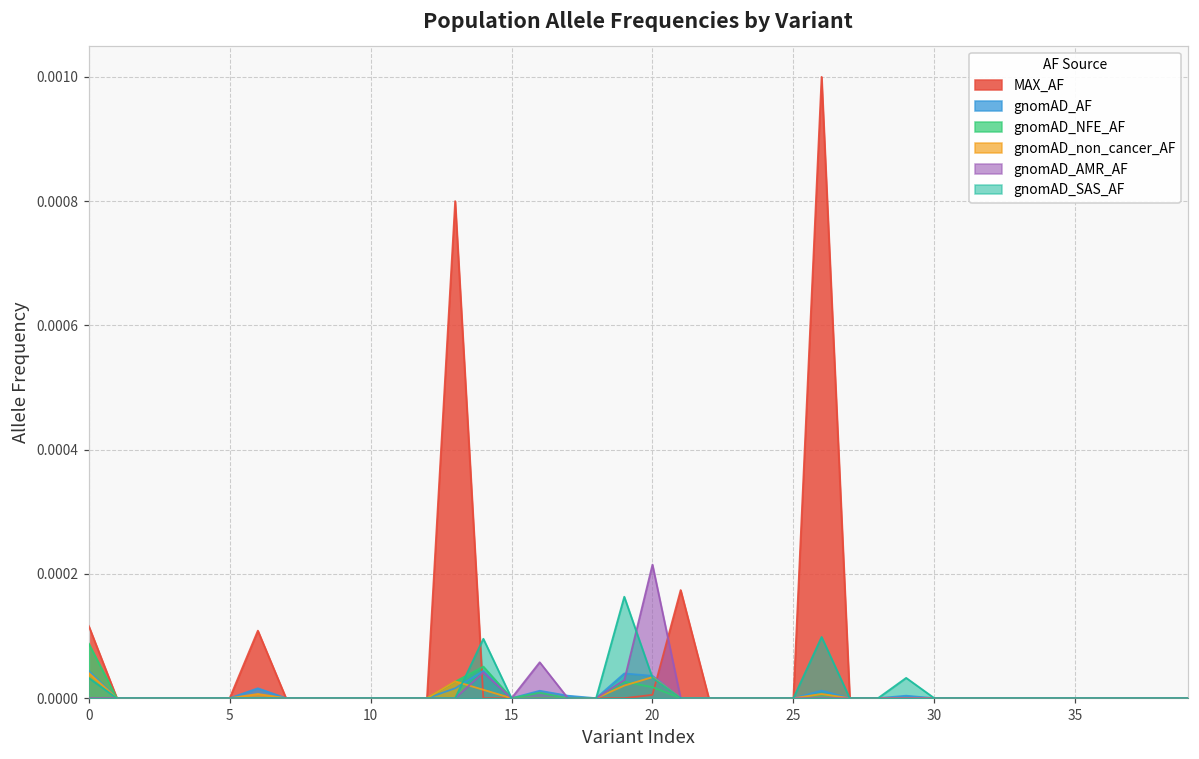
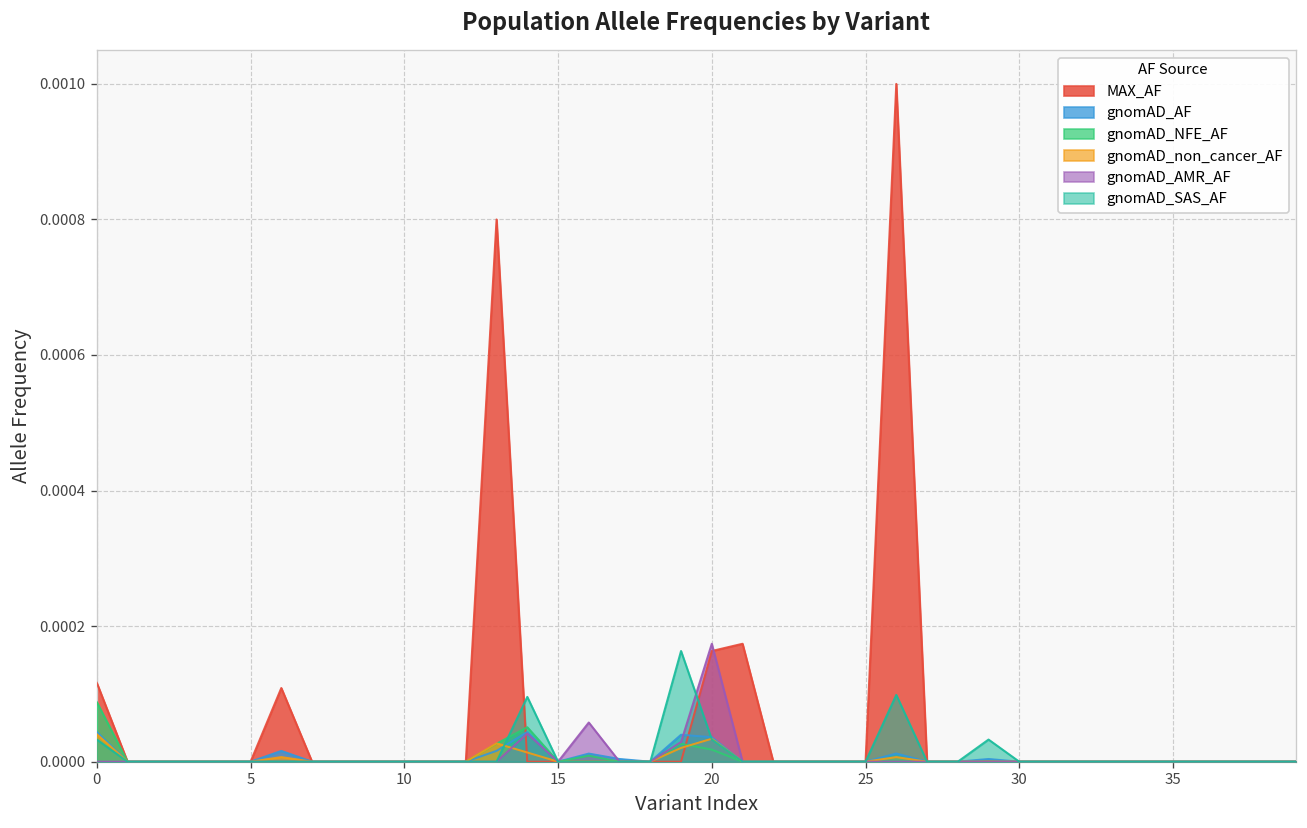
MAX_AF, 20: 0.00001 -> 0.00016
gnomAD_AMR_AF, 20: 0.00022 -> 0.00017
